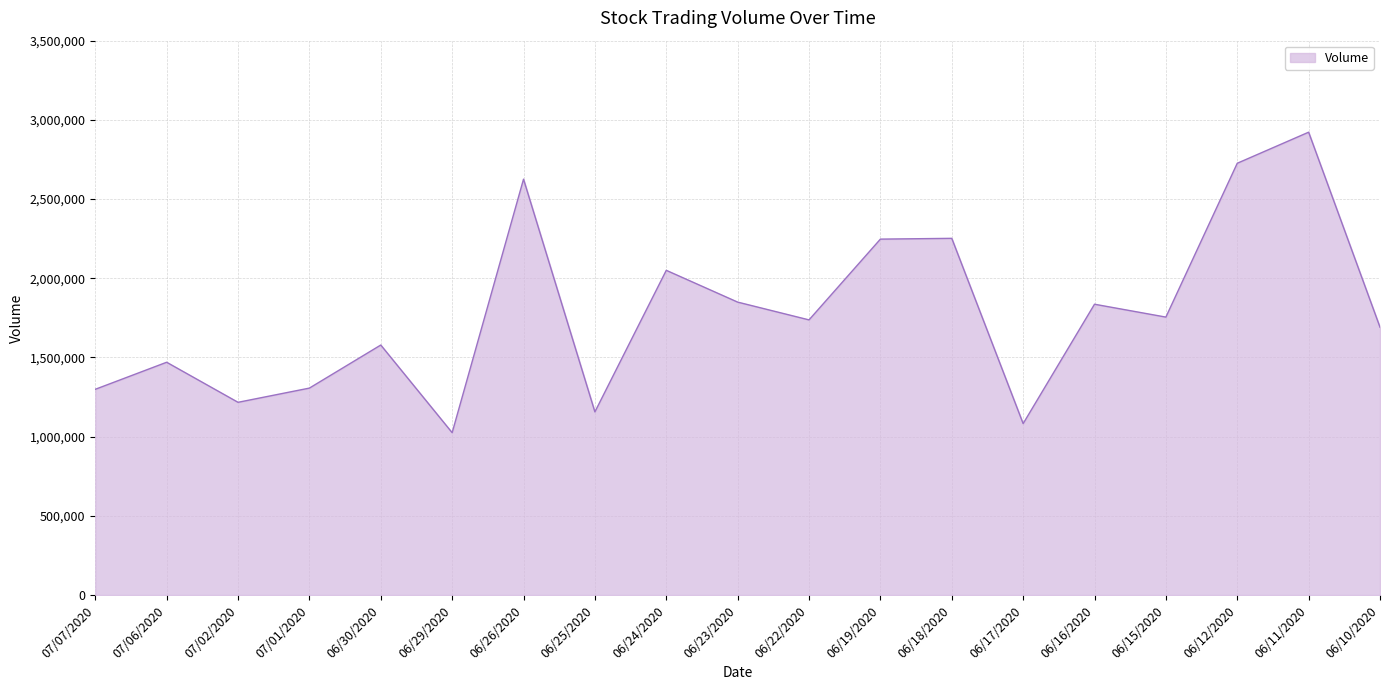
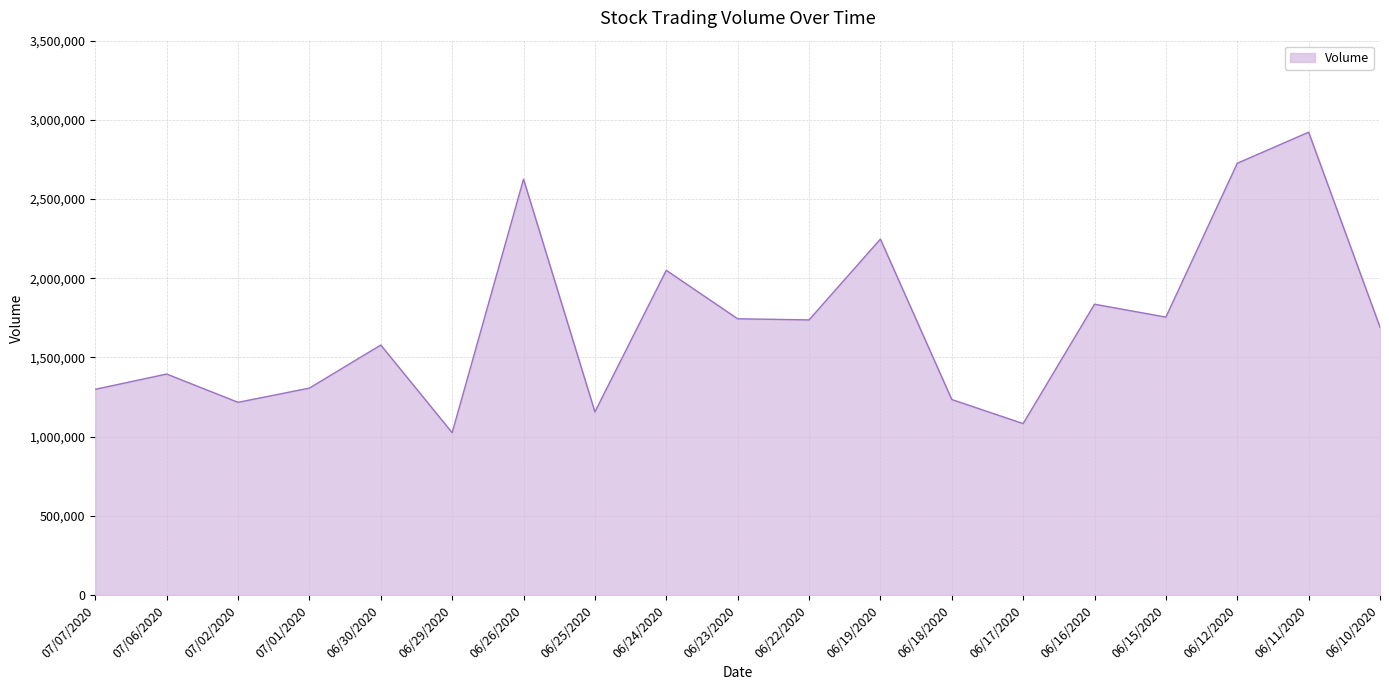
07/06/2020: 1,470,000 -> 1,400,000
06/23/2020: 1,850,000 -> 1,740,000
06/18/2020: 2,250,000 -> 1,230,000
